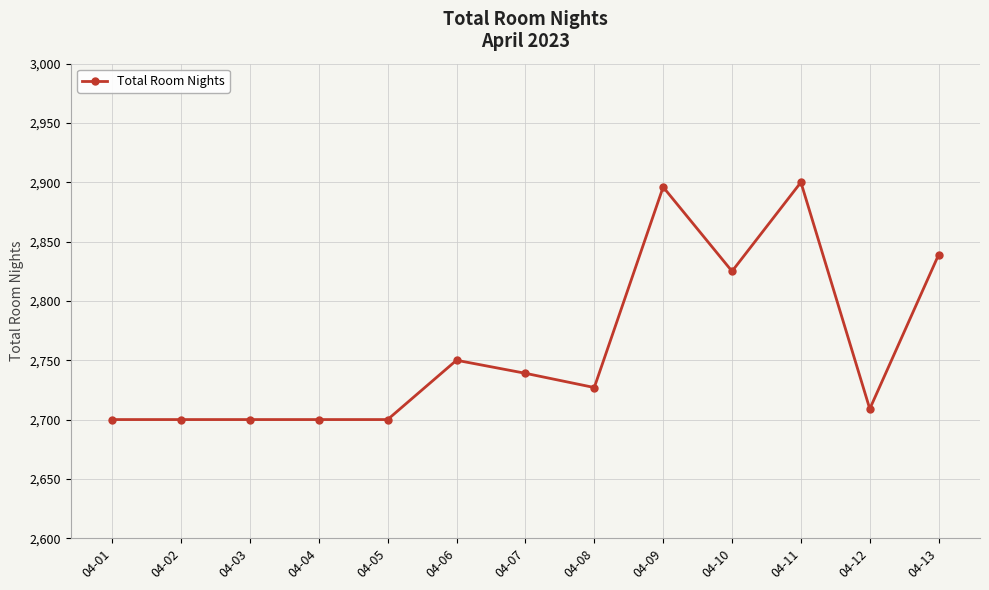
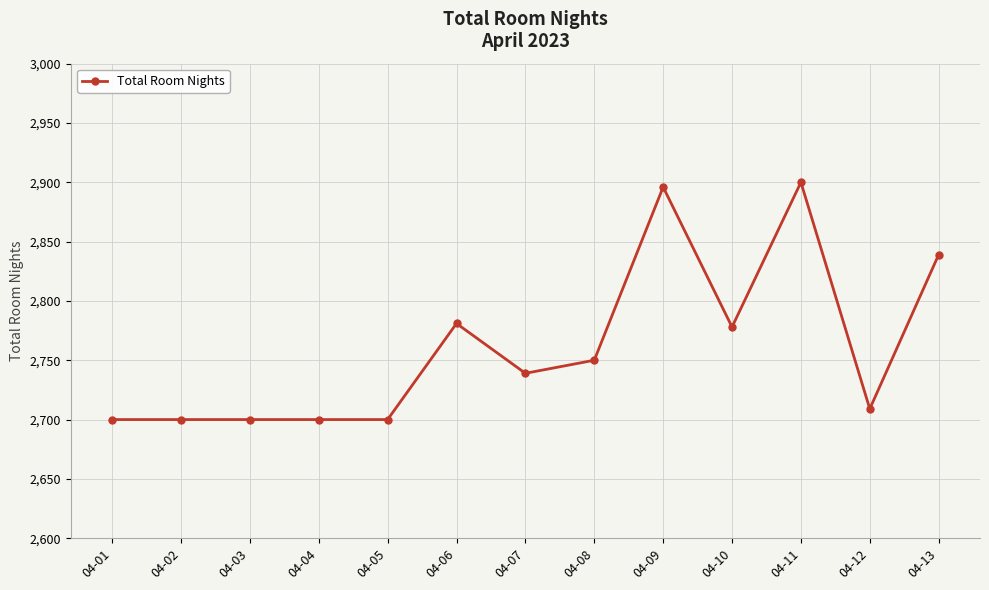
04-06: 2,750 -> 2,781
04-08: 2,727 -> 2,750
04-10: 2,825 -> 2,778
